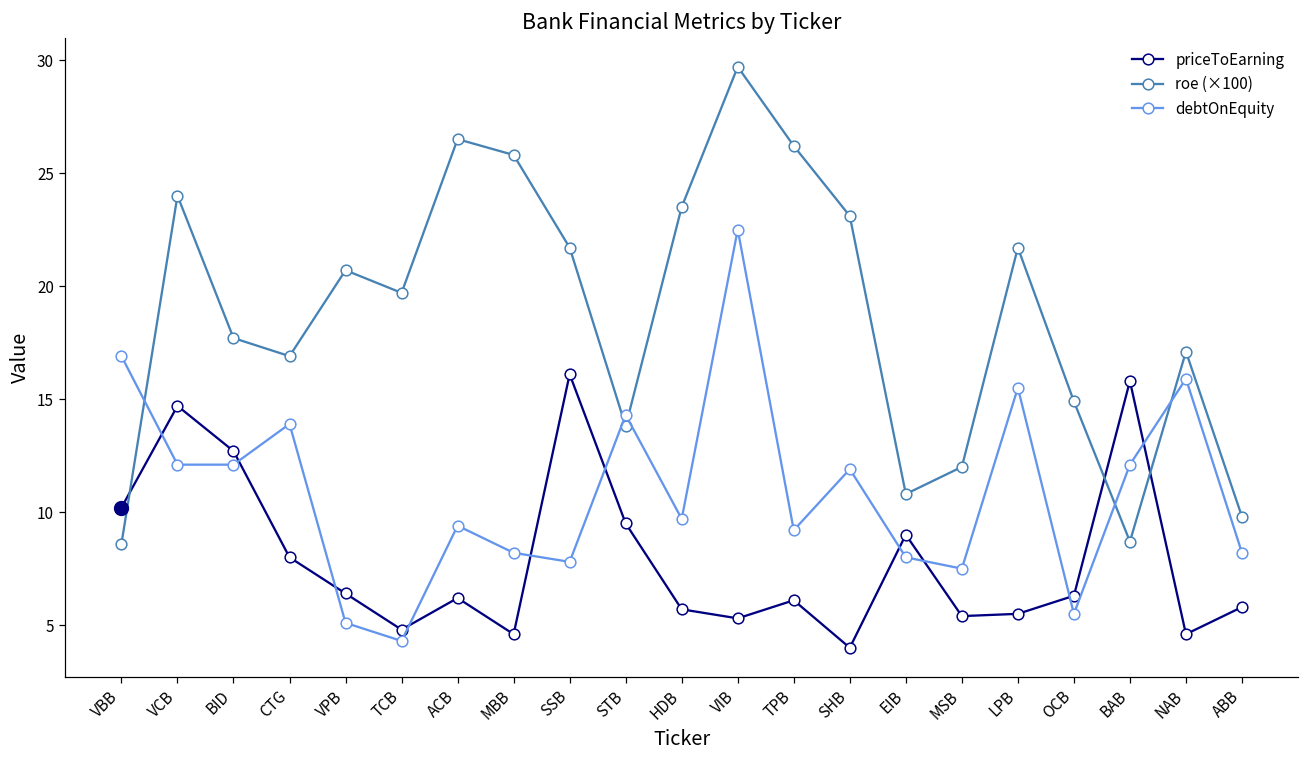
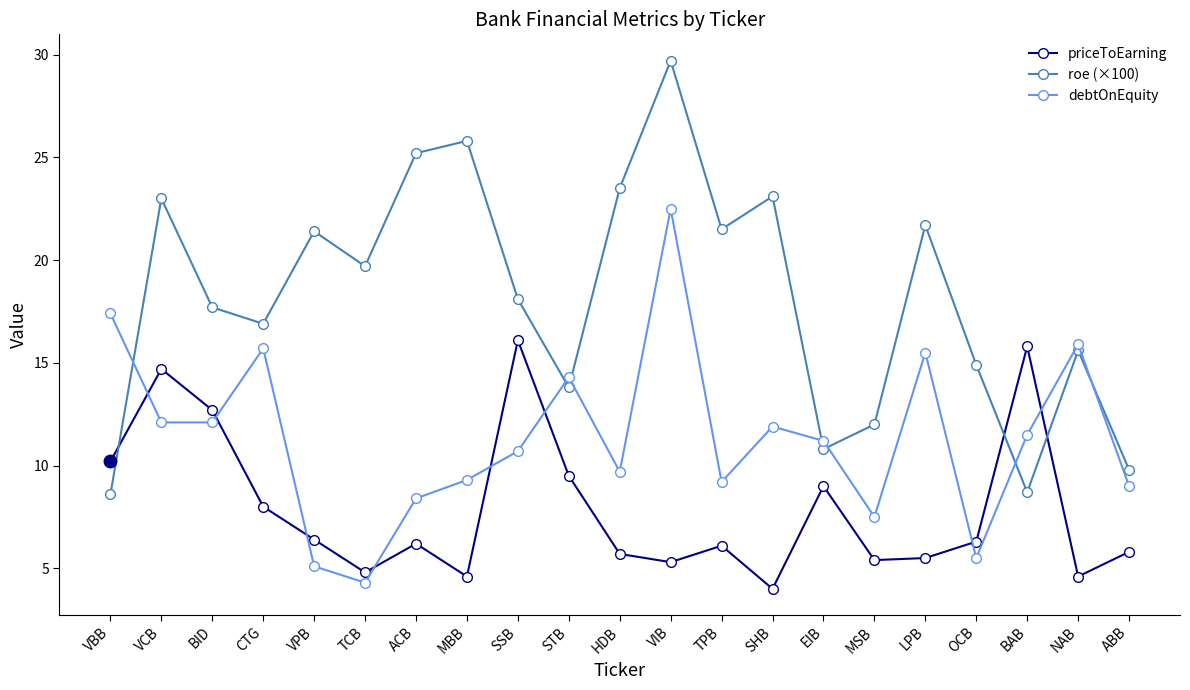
debtOnEquity, VBB: 16.9 -> 17.4
roe (×100), VCB: 24.0 -> 23.0
debtOnEquity, CTG: 13.9 -> 15.7
roe (×100), VPB: 20.7 -> 21.4
roe (×100), ACB: 26.5 -> 25.2
debtOnEquity, ACB: 9.4 -> 8.4
debtOnEquity, MBB: 8.2 -> 9.3
roe (×100), SSB: 21.7 -> 18.1
debtOnEquity, SSB: 7.8 -> 10.7
roe (×100), TPB: 26.2 -> 21.5
debtOnEquity, EIB: 8.0 -> 11.2
debtOnEquity, BAB: 12.1 -> 11.5
roe (×100), NAB: 17.1 -> 15.6
debtOnEquity, ABB: 8.2 -> 9.0
